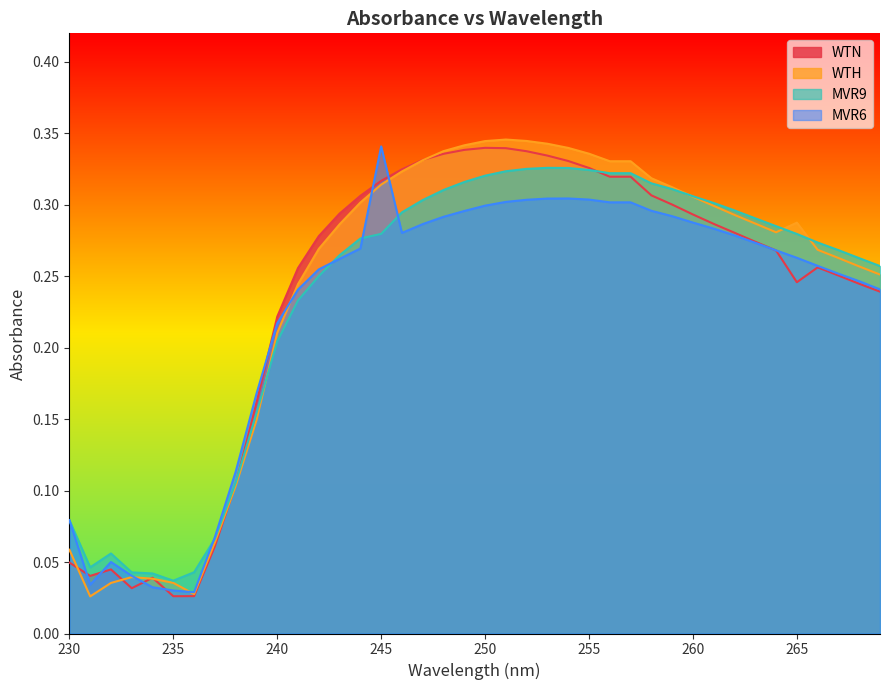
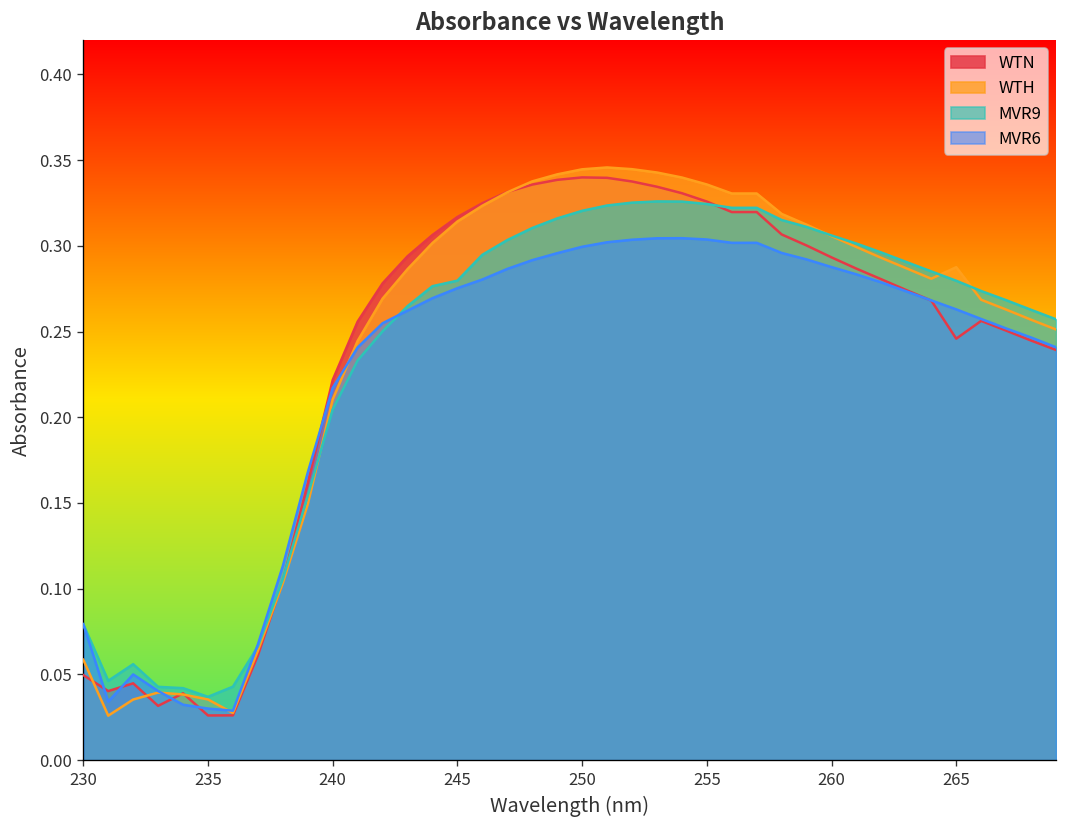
MVR6, 245: 0.341 -> 0.275
